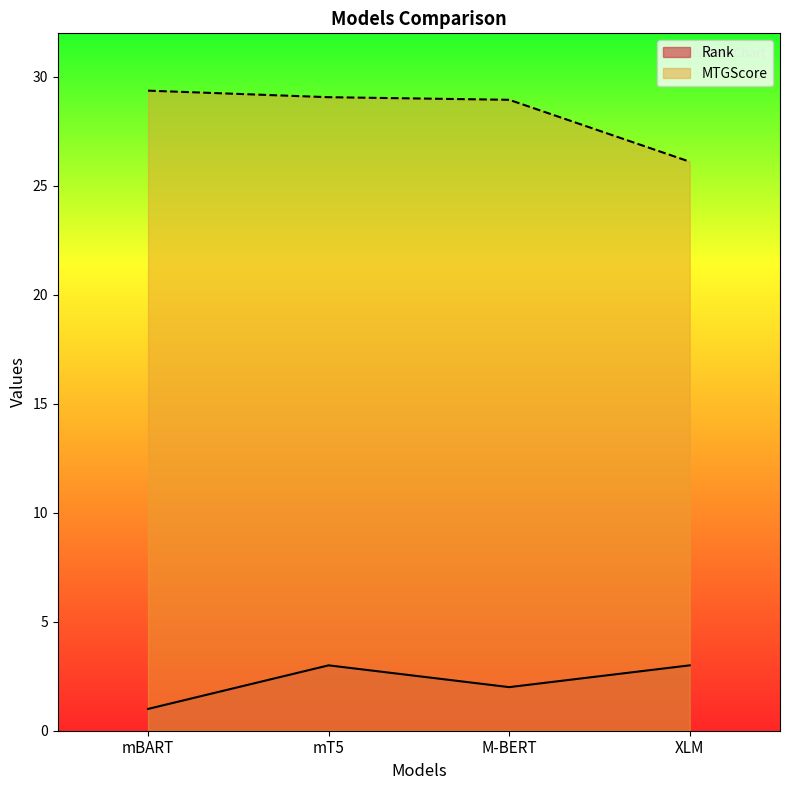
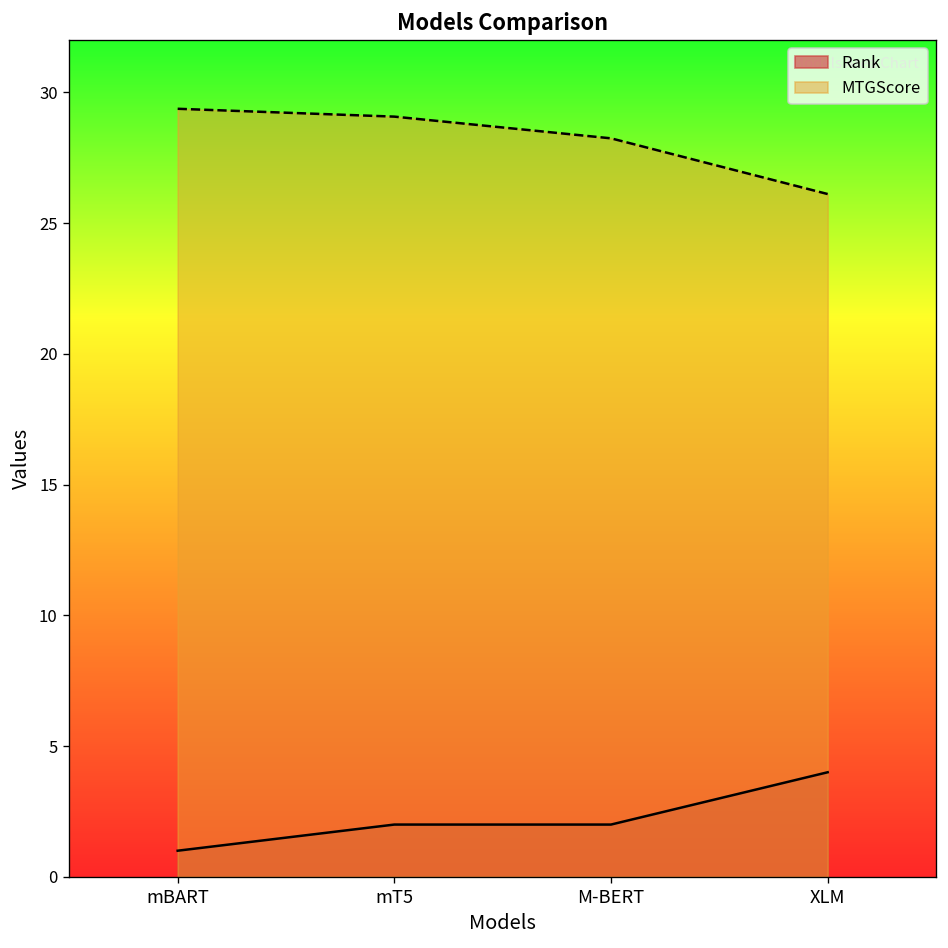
Rank, mT5: 3 -> 2
MTGScore, M-BERT: 29.0 -> 28.2
Rank, XLM: 3 -> 4
